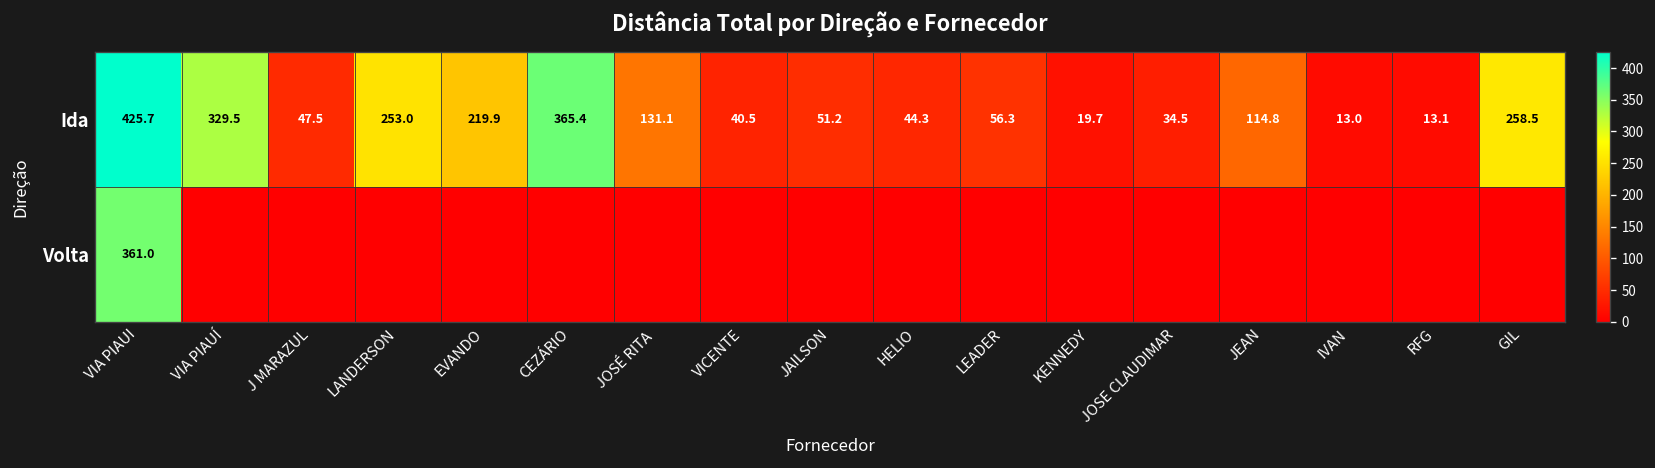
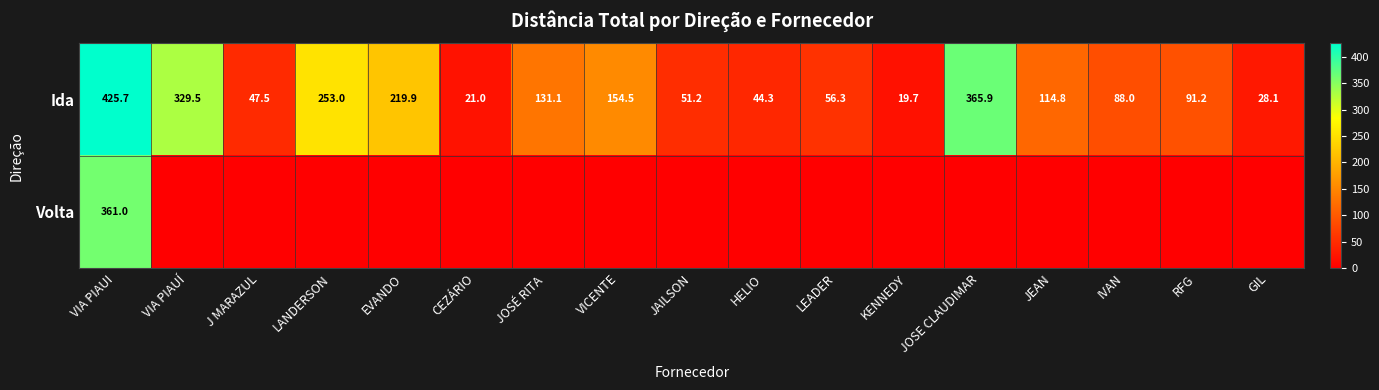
Ida, CEZÁRIO: 365.4 -> 21.0
Ida, VICENTE: 40.5 -> 154.5
Ida, JOSE CLAUDIMAR: 34.5 -> 365.9
Ida, IVAN: 13.0 -> 88.0
Ida, RFG: 13.1 -> 91.2
Ida, GIL: 258.5 -> 28.1
